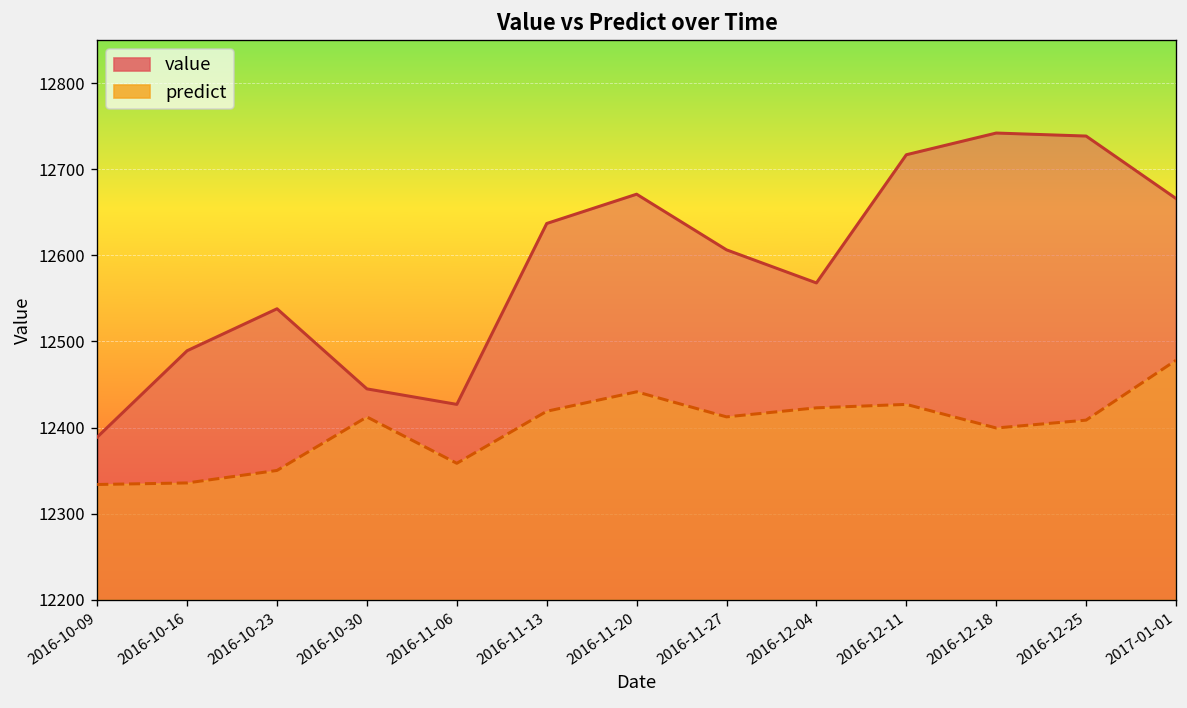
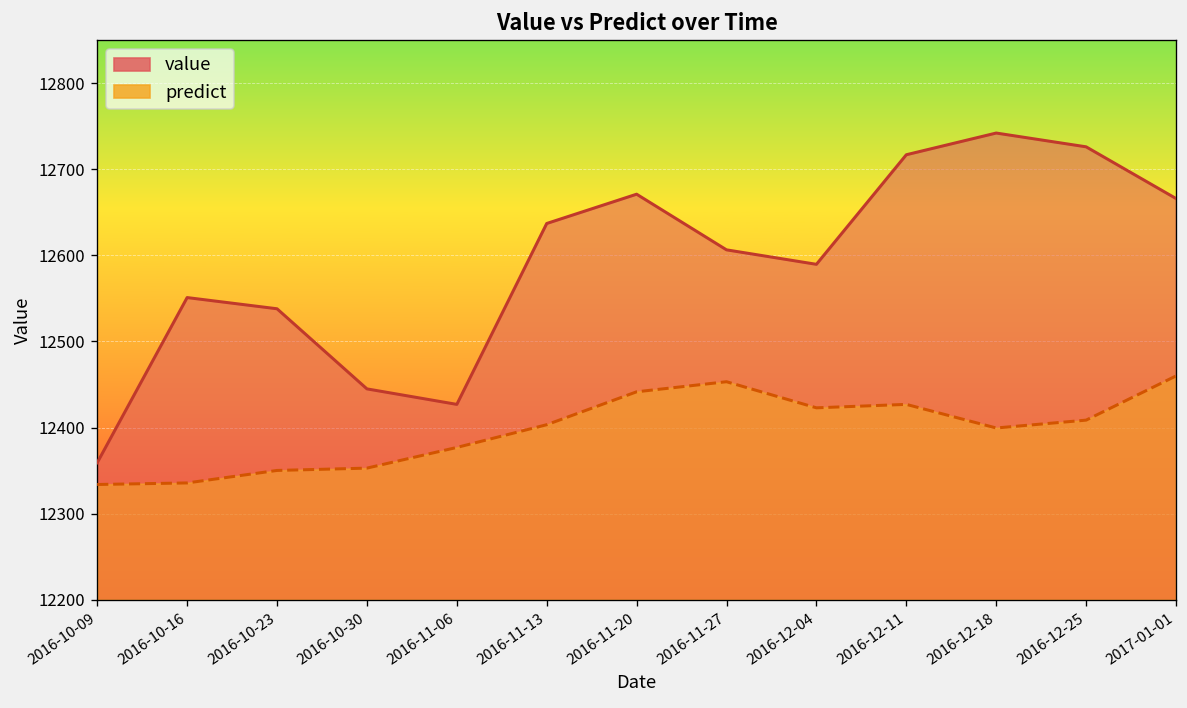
value, 2016-10-09: 12390 -> 12360
value, 2016-10-16: 12490 -> 12550
predict, 2016-10-30: 12410 -> 12350
predict, 2016-11-06: 12360 -> 12380
predict, 2016-11-13: 12420 -> 12400
predict, 2016-11-27: 12410 -> 12450
value, 2016-12-04: 12570 -> 12590
value, 2016-12-25: 12740 -> 12730
predict, 2017-01-01: 12480 -> 12460
